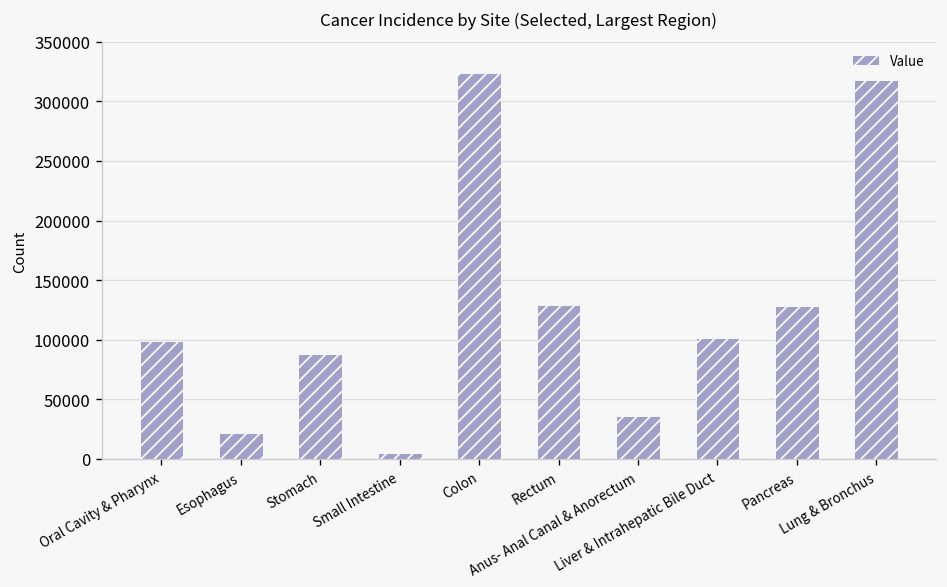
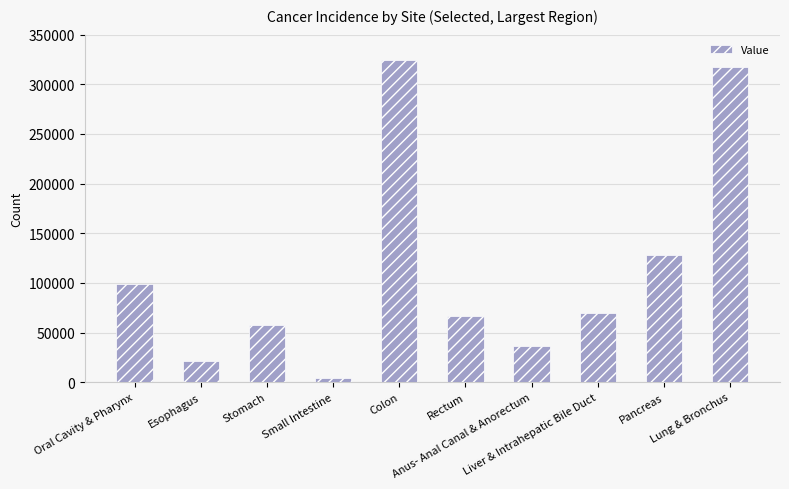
Stomach: 90000 -> 60000
Rectum: 130000 -> 70000
Liver & Intrahepatic Bile Duct: 100000 -> 70000
